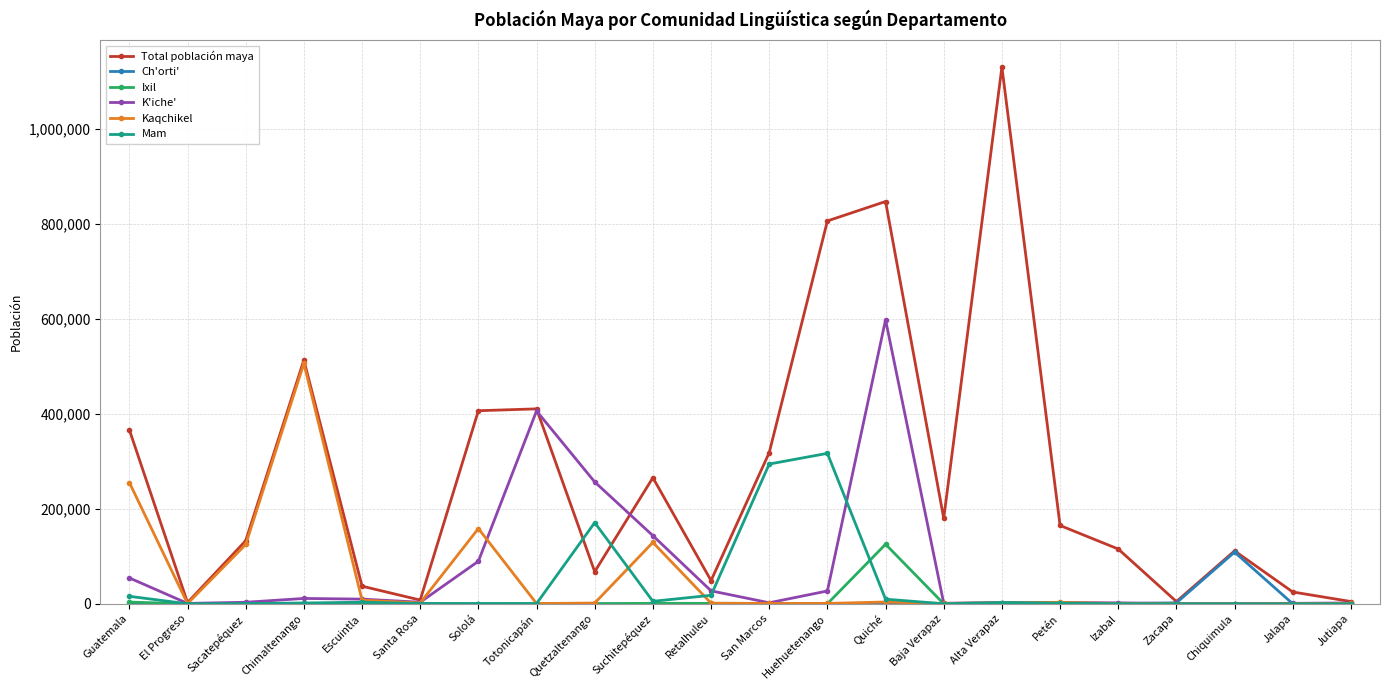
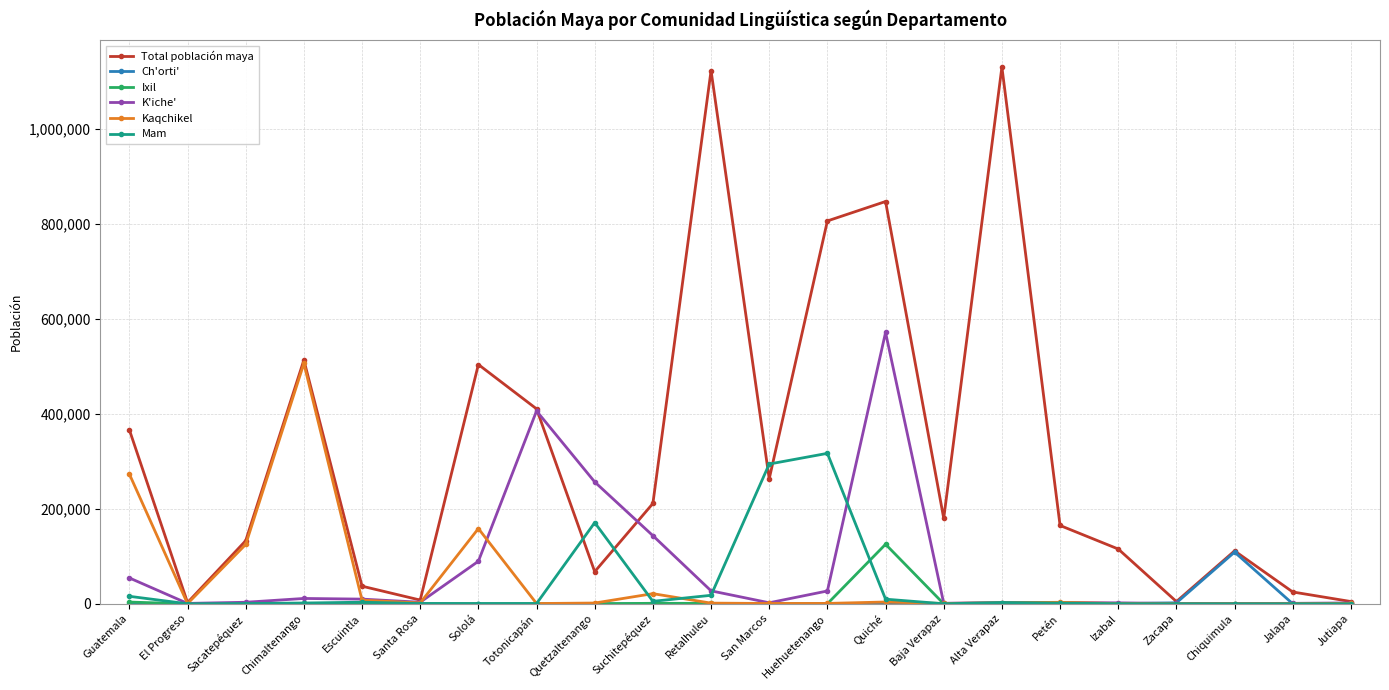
Kaqchikel, Guatemala: 260,000 -> 270,000
Total población maya, Sololá: 410,000 -> 500,000
Total población maya, Suchitepéquez: 270,000 -> 210,000
Kaqchikel, Suchitepéquez: 130,000 -> 20,000
Total población maya, Retalhuleu: 50,000 -> 1,120,000
Total población maya, San Marcos: 320,000 -> 260,000
K'iche', Quiché: 600,000 -> 570,000
